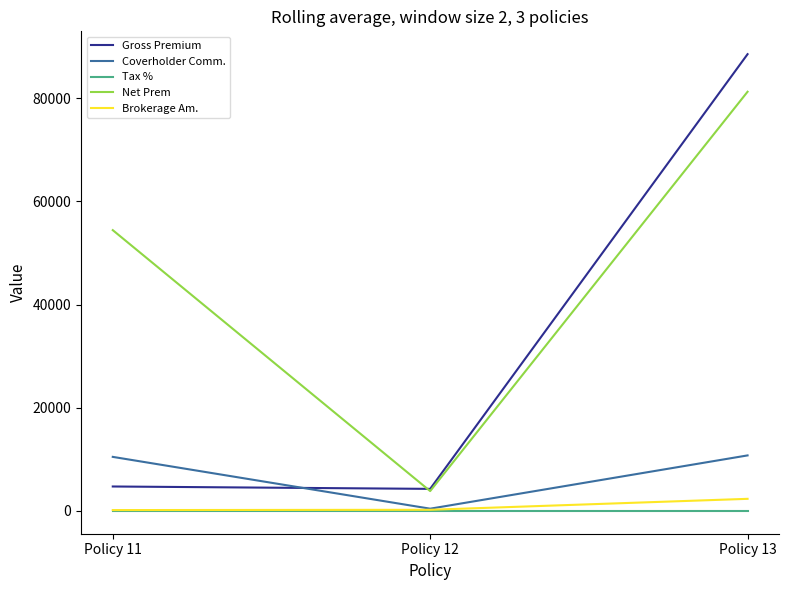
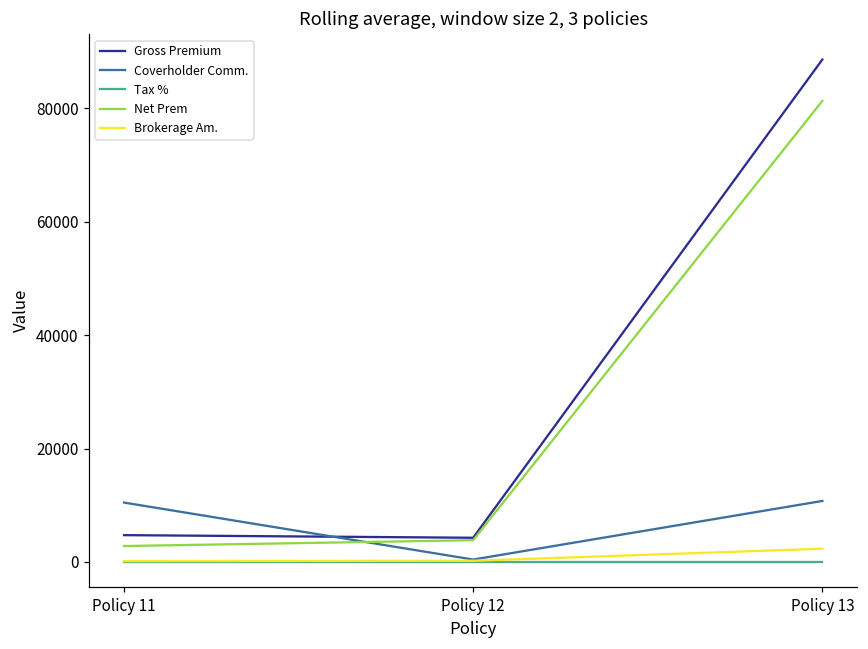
Net Prem, Policy 11: 54000 -> 3000
